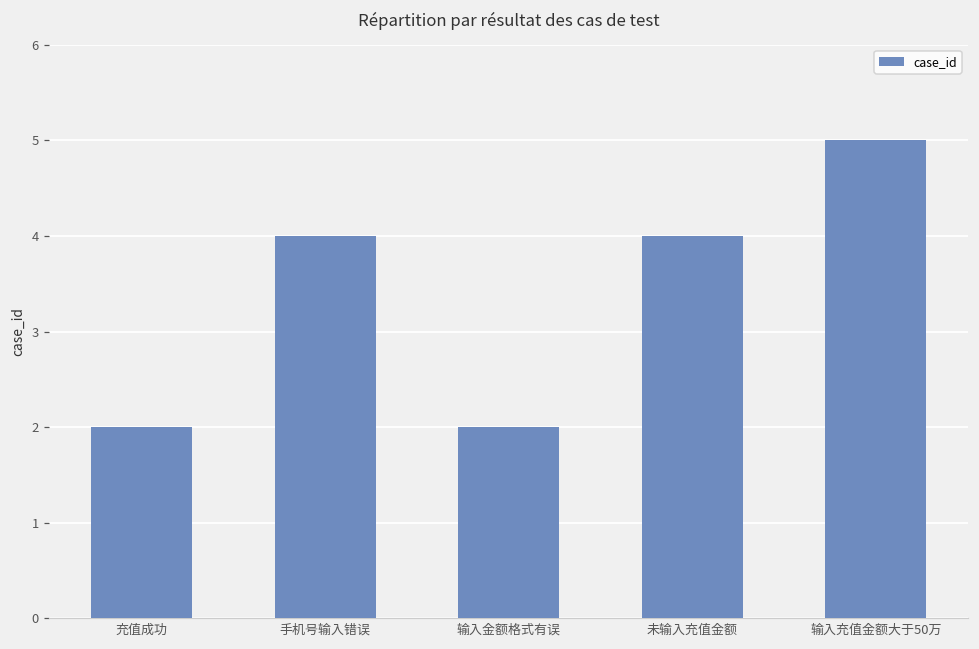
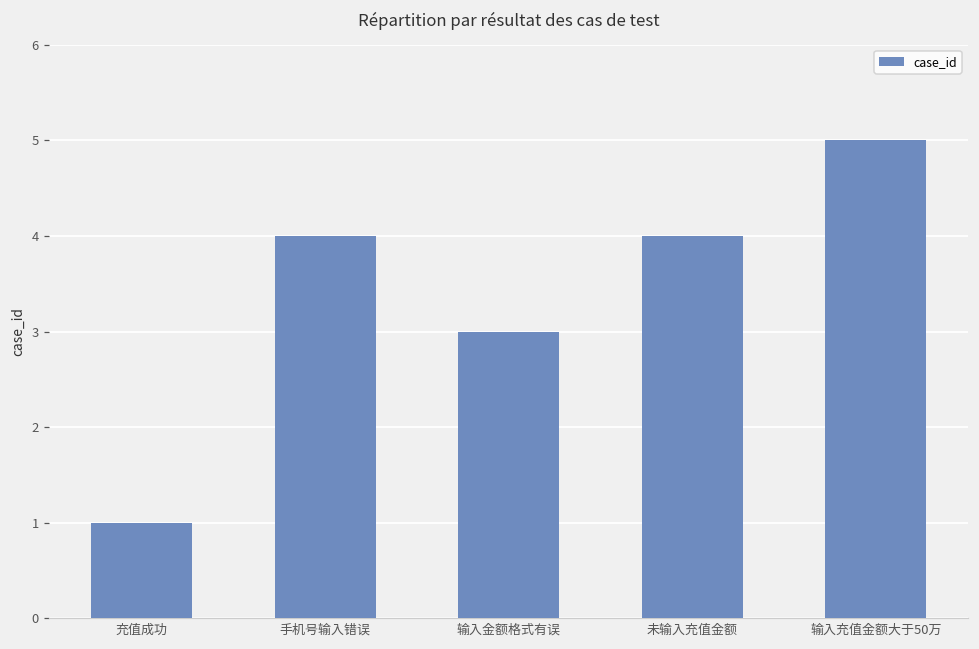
充值成功: 2 -> 1
输入金额格式有误: 2 -> 3
